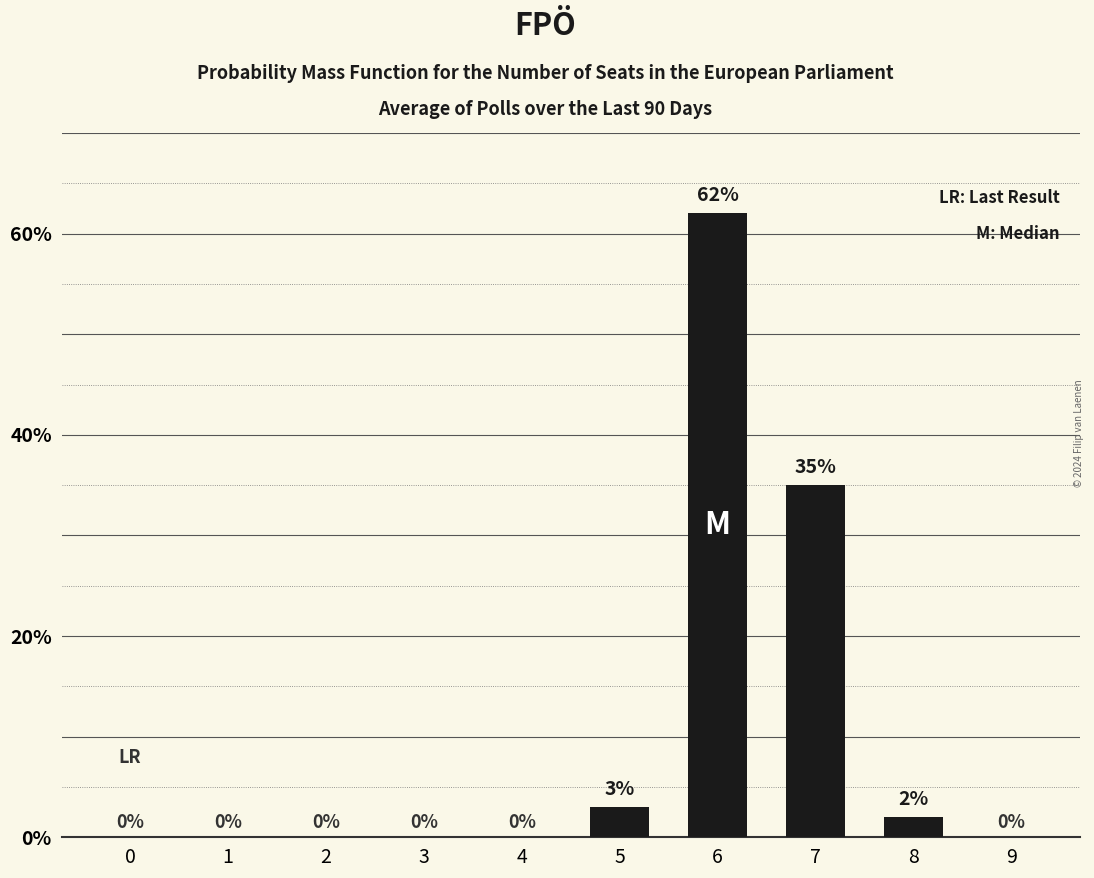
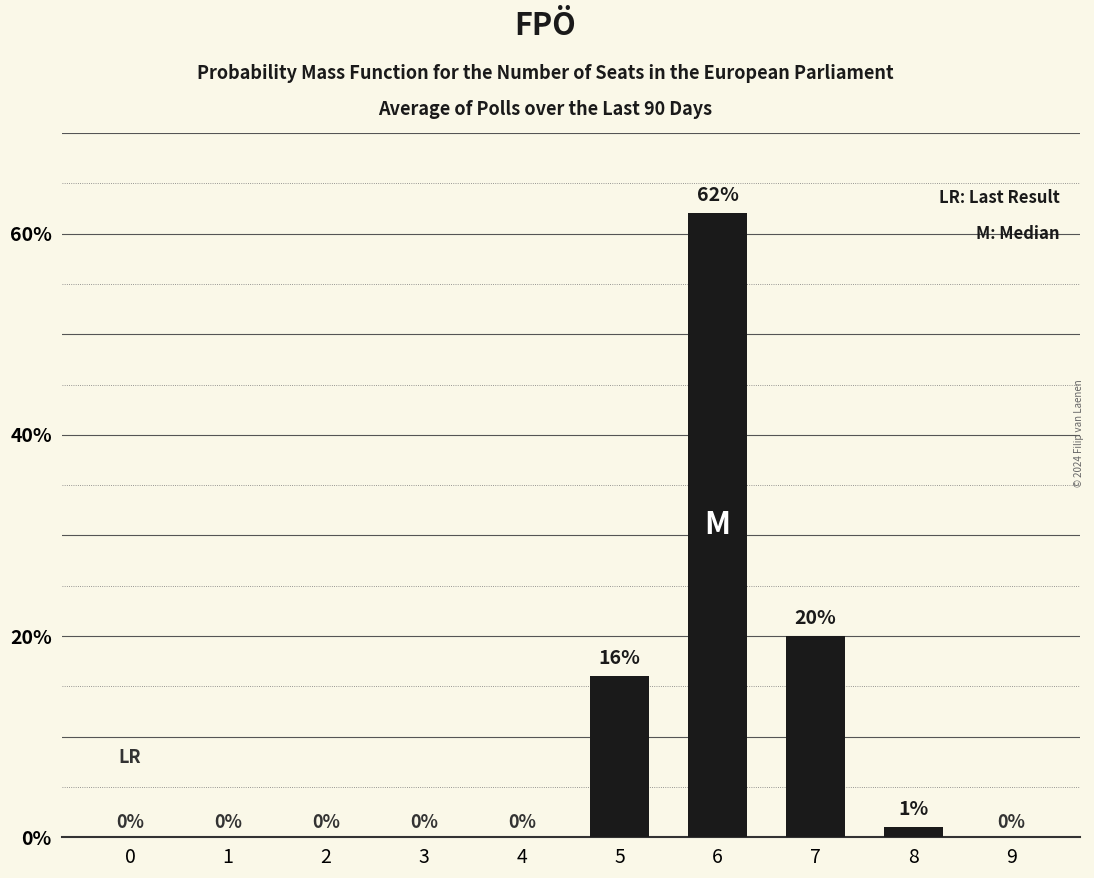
5: 3% -> 16%
7: 35% -> 20%
8: 2% -> 1%
